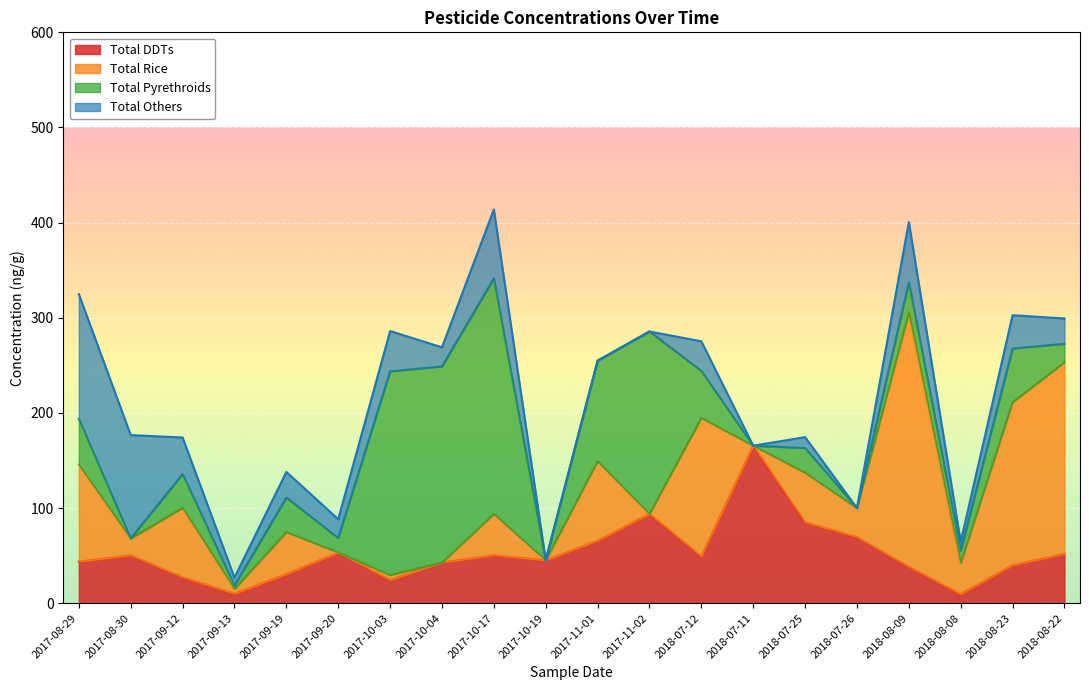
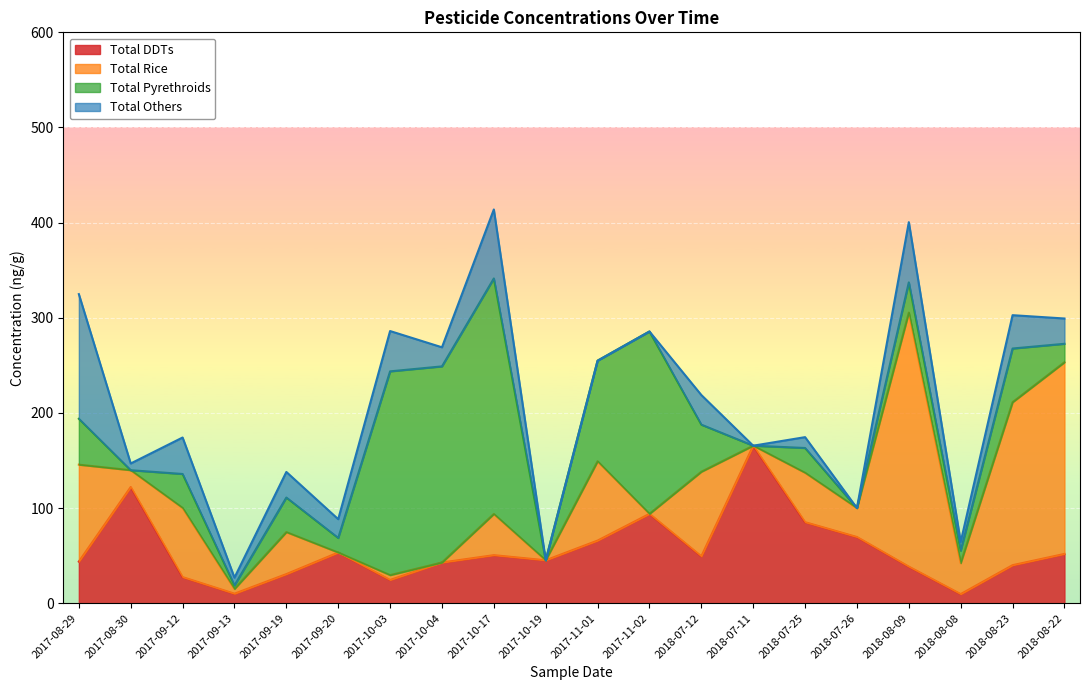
Total DDTs, 2017-08-30: 50 -> 120
Total Others, 2017-08-30: 110 -> 10
Total Rice, 2018-07-12: 150 -> 90
